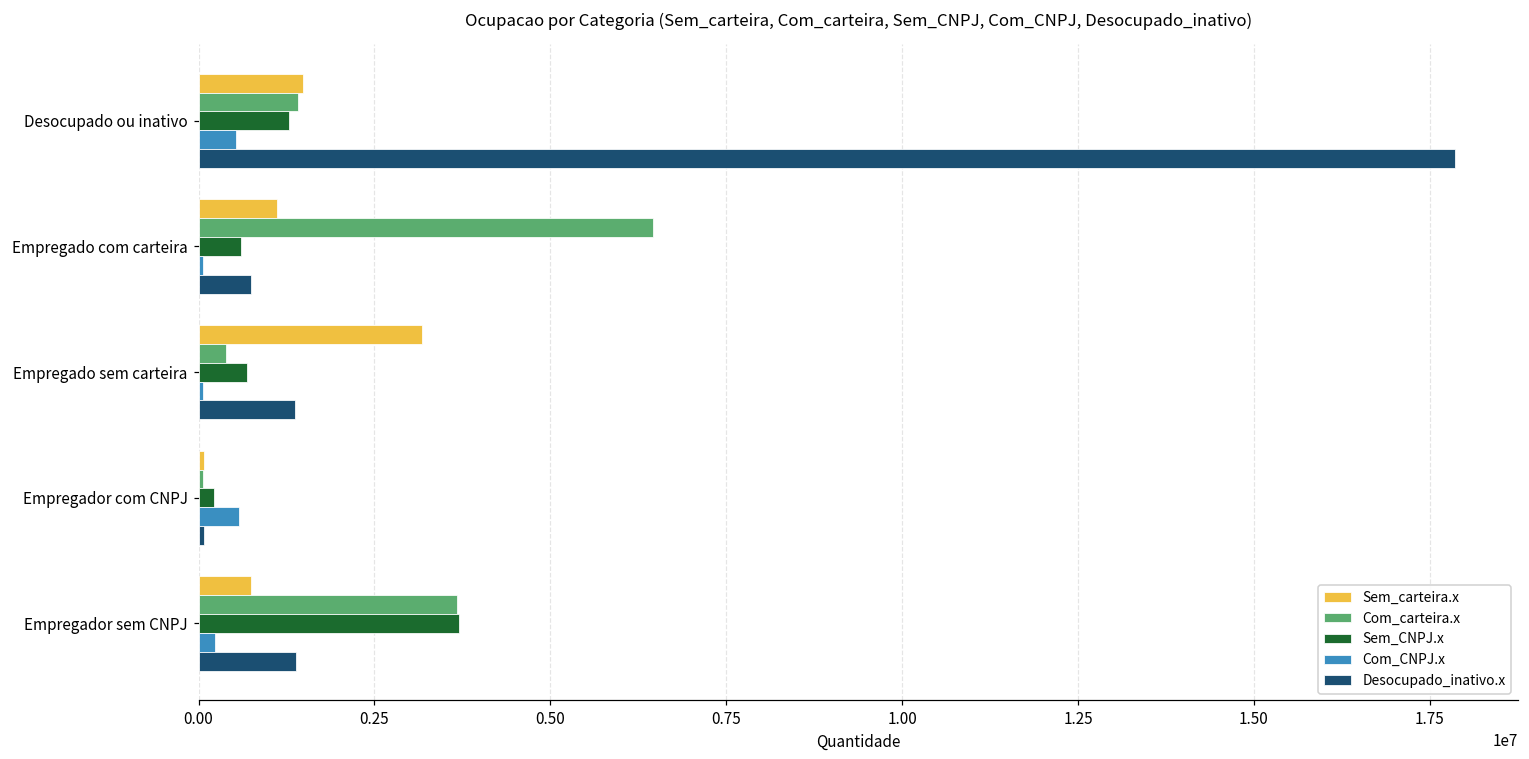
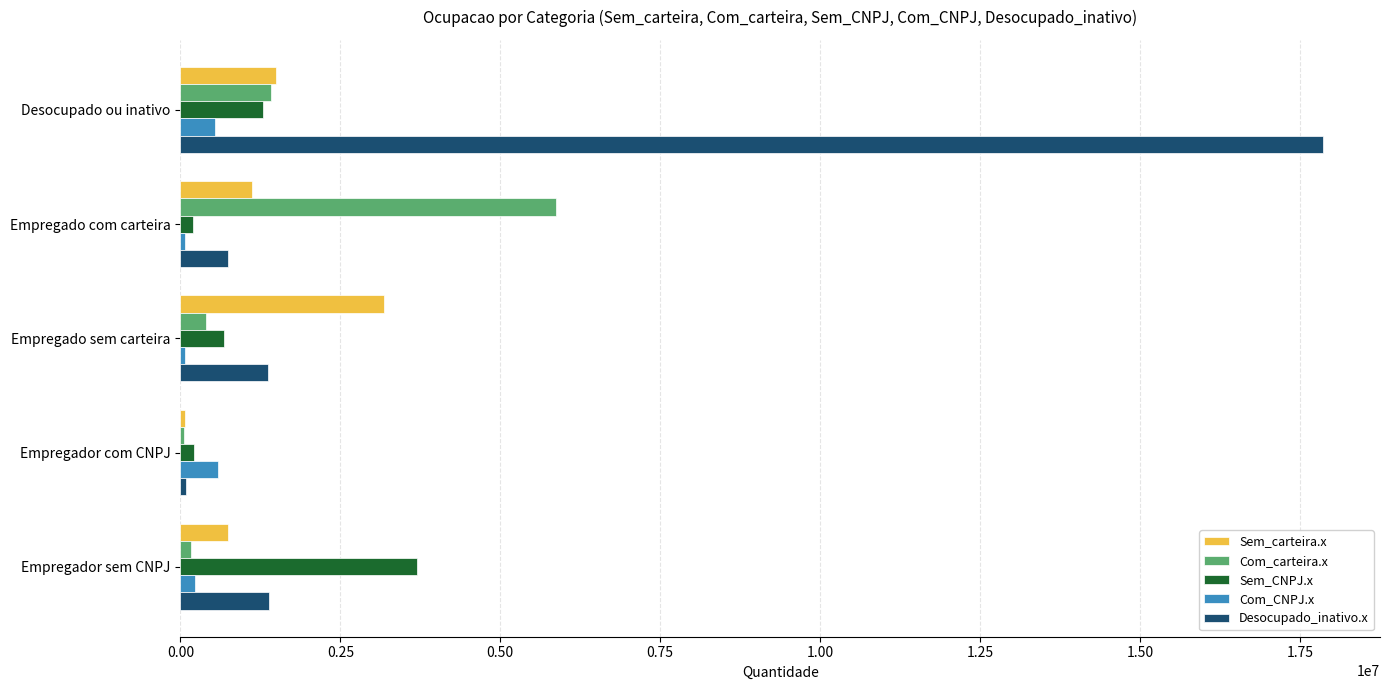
Com_carteira.x, Empregado com carteira: 6500000 -> 5900000
Sem_CNPJ.x, Empregado com carteira: 600000 -> 200000
Com_carteira.x, Empregador sem CNPJ: 3700000 -> 200000
